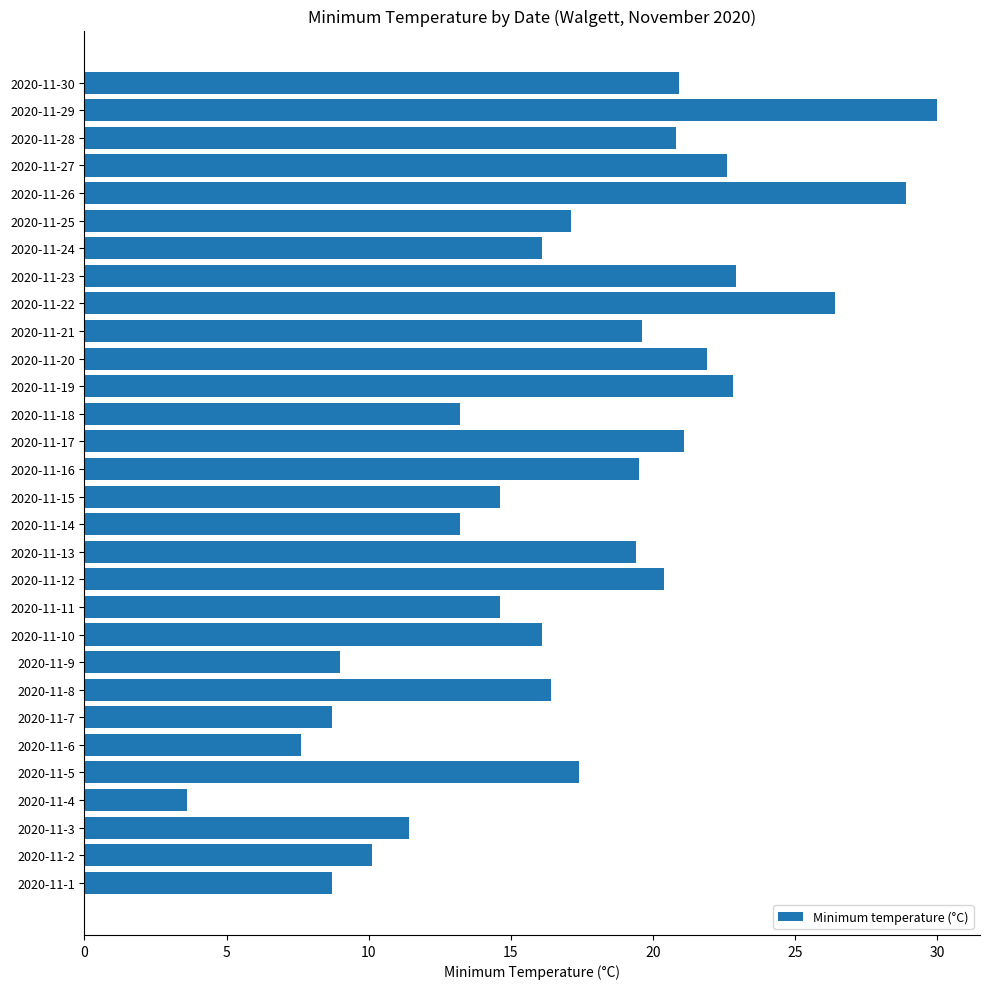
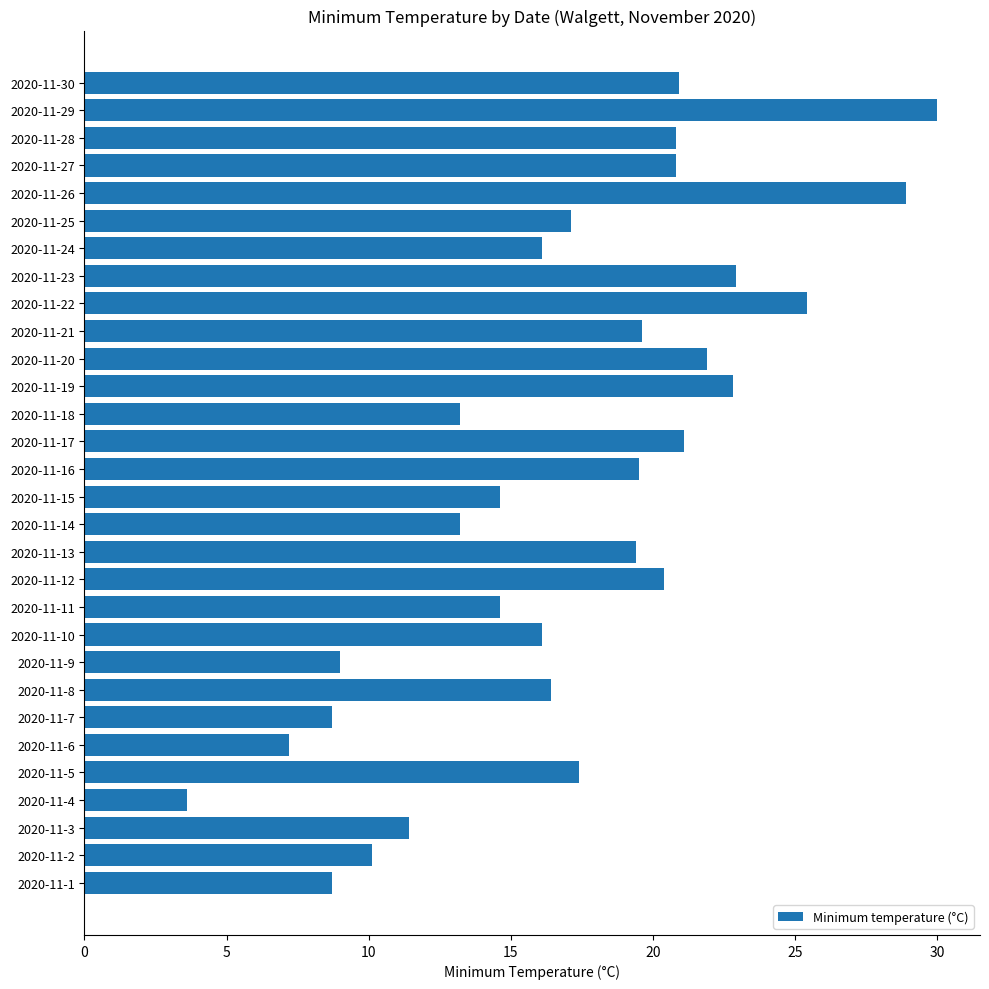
2020-11-27: 22.6 -> 20.8
2020-11-22: 26.4 -> 25.4
2020-11-6: 7.6 -> 7.2
